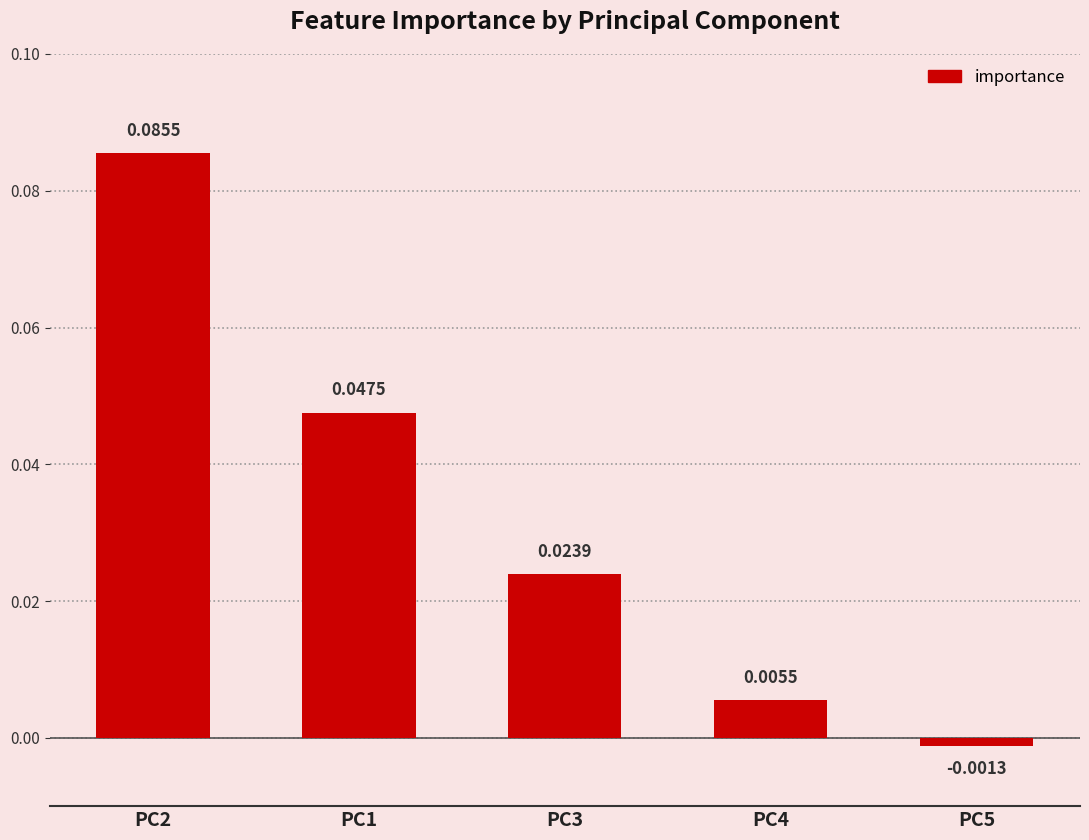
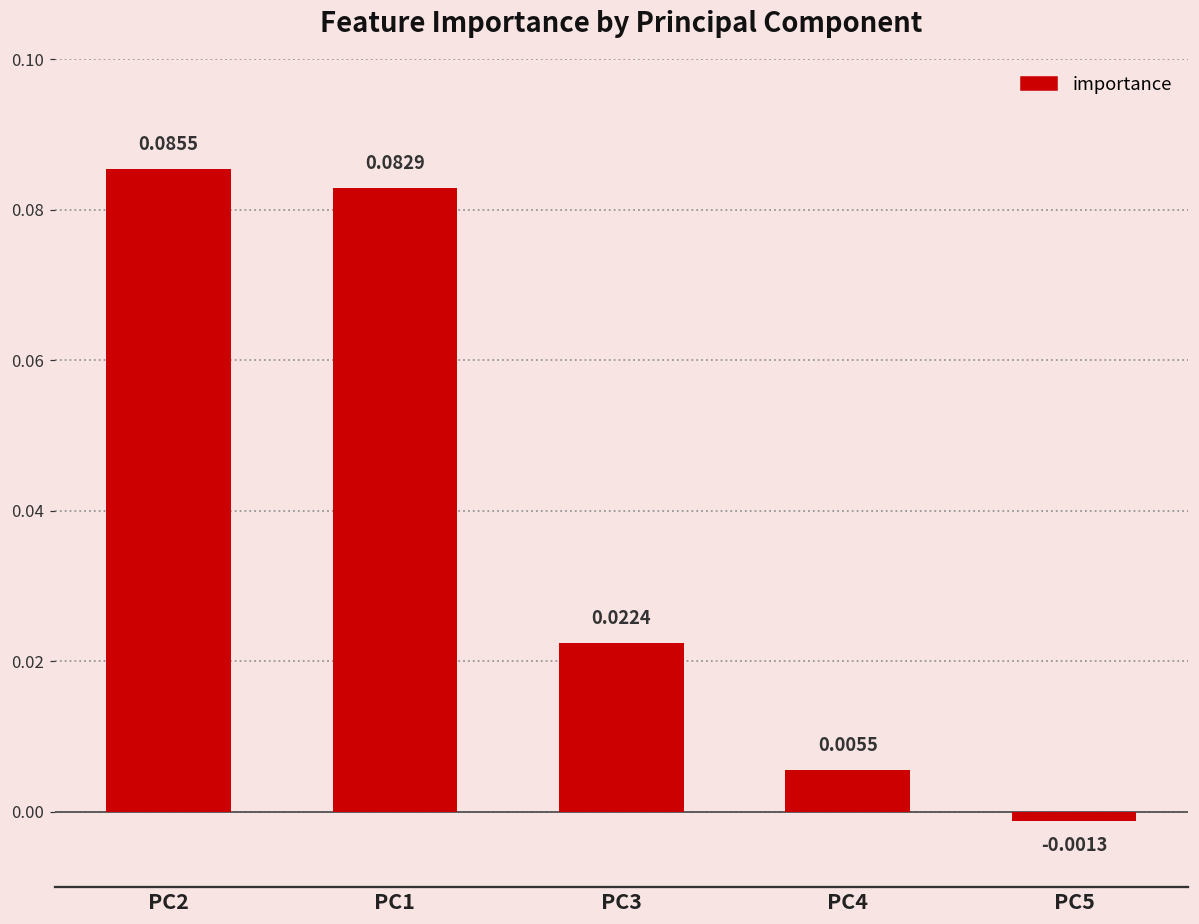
PC1: 0.0475 -> 0.0829
PC3: 0.0239 -> 0.0224
